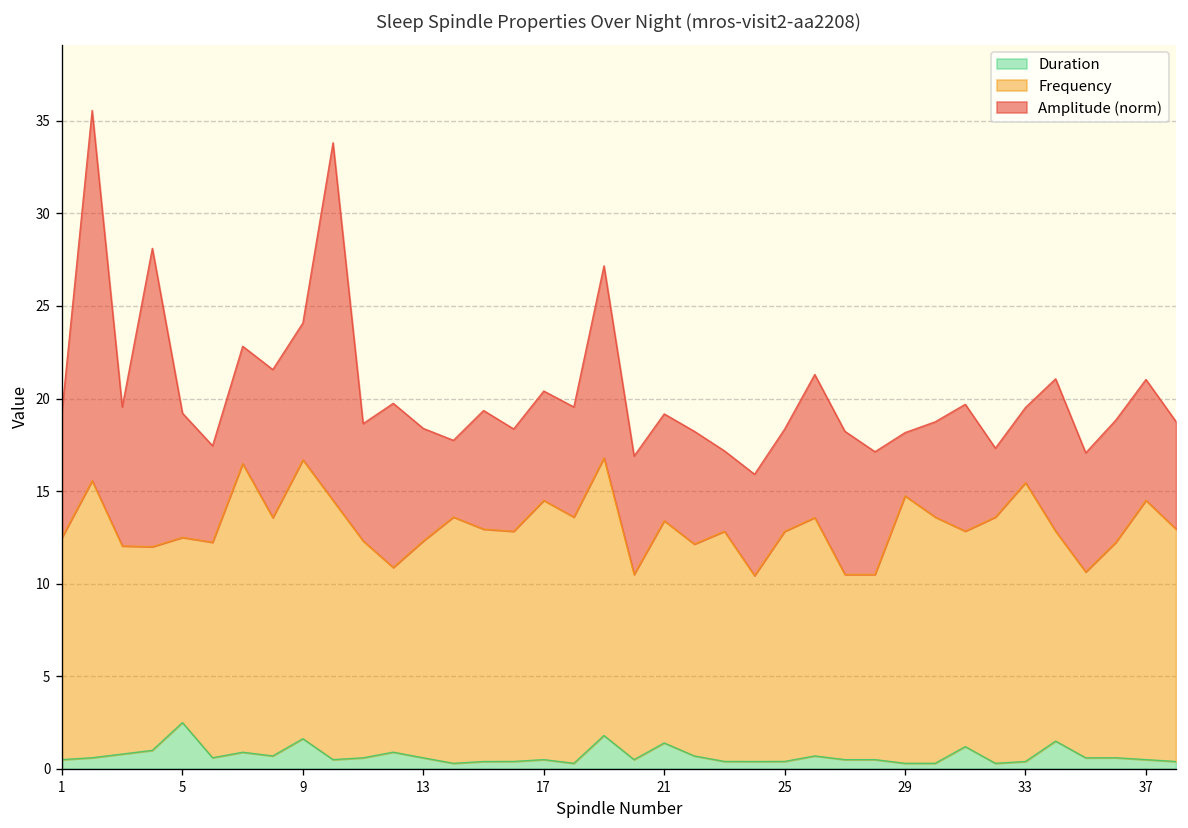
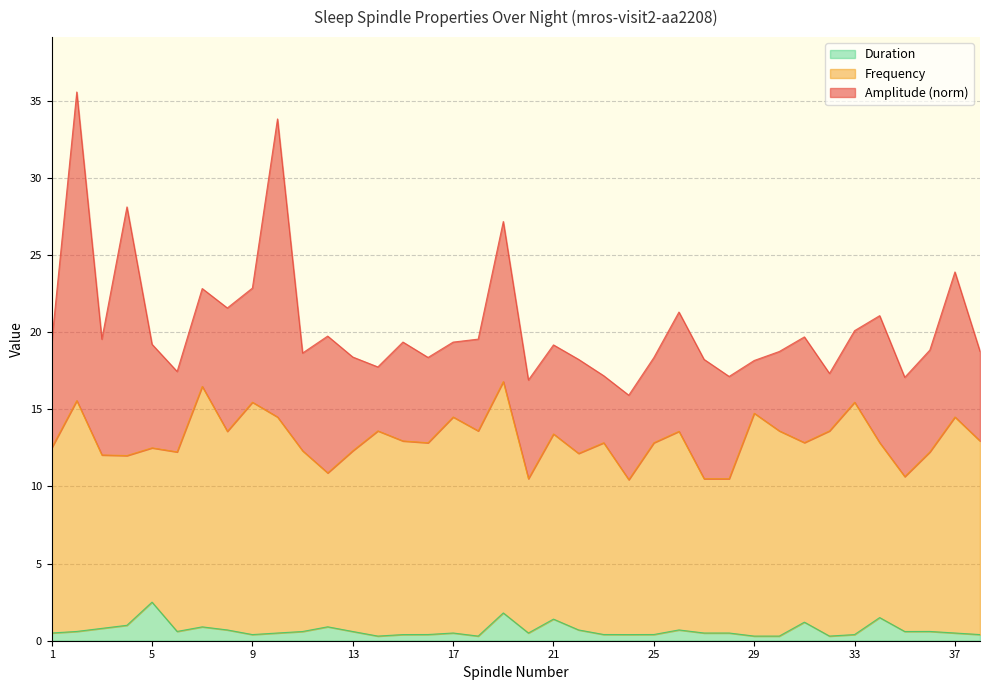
Duration, 9: 1.6 -> 0.4
Amplitude (norm), 17: 5.9 -> 4.9
Amplitude (norm), 33: 4.1 -> 4.6
Amplitude (norm), 37: 6.5 -> 9.4
